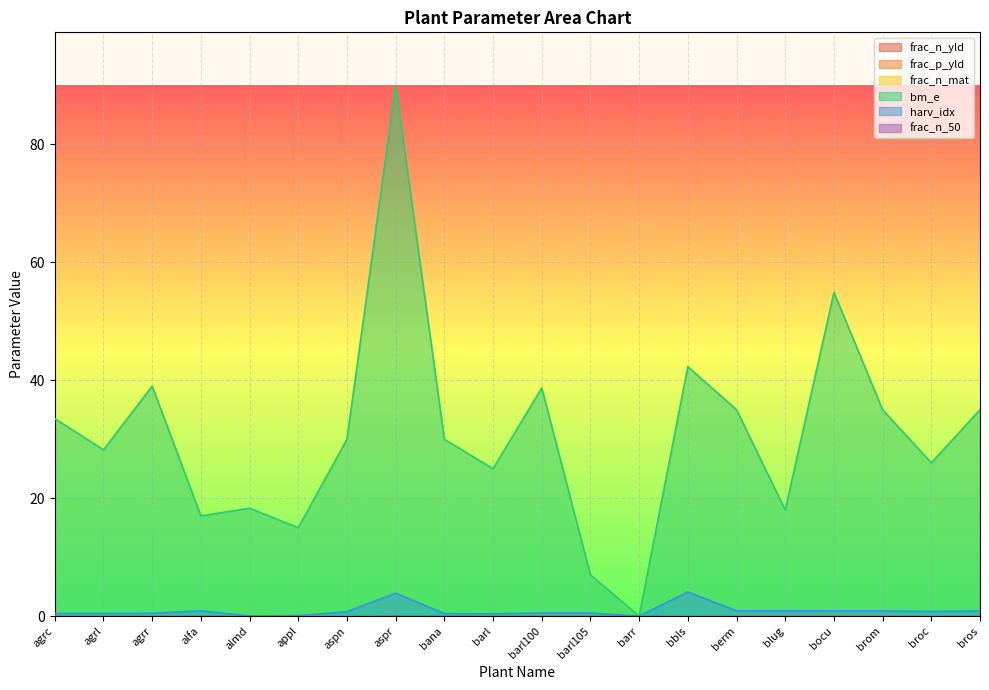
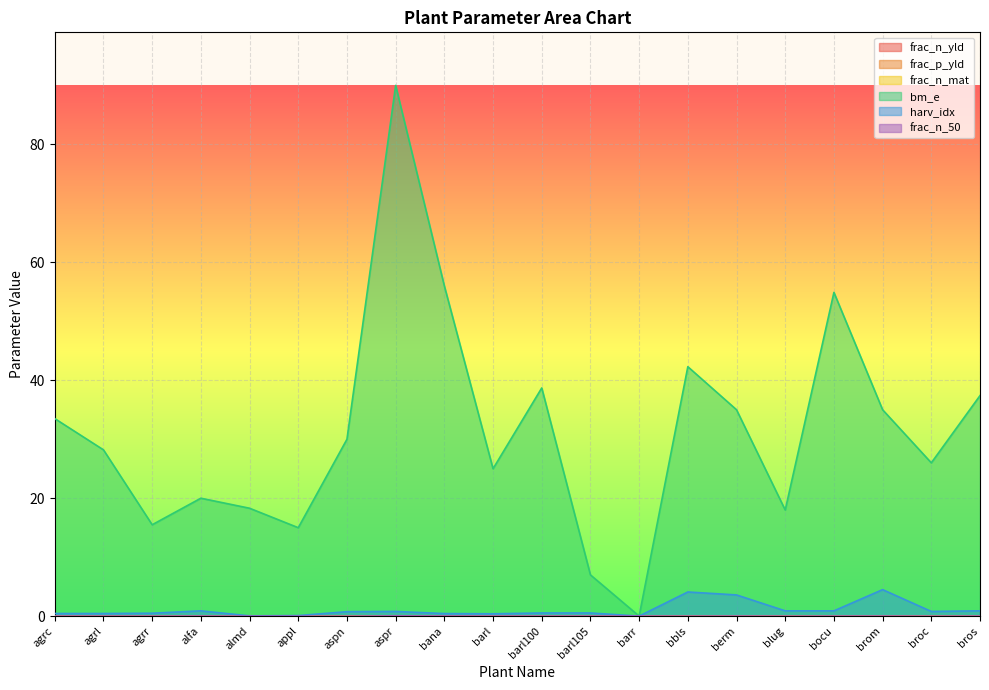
bm_e, agrr: 39 -> 16
bm_e, alfa: 17 -> 20
harv_idx, aspr: 4 -> 1
bm_e, bana: 30 -> 56
harv_idx, berm: 1 -> 4
harv_idx, brom: 1 -> 5
bm_e, bros: 35 -> 37
